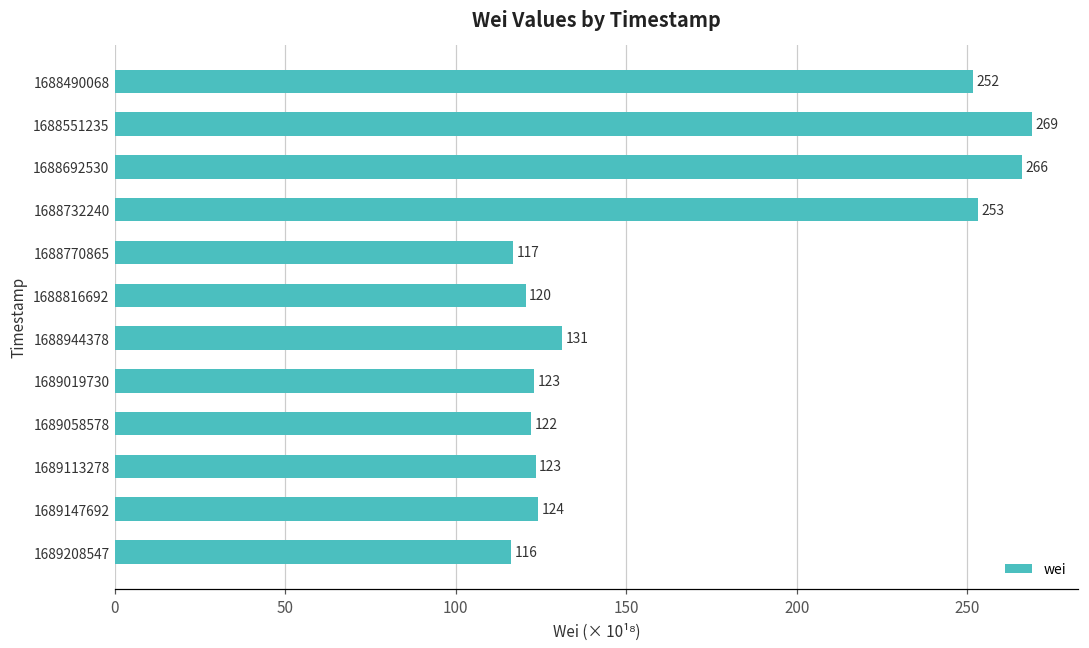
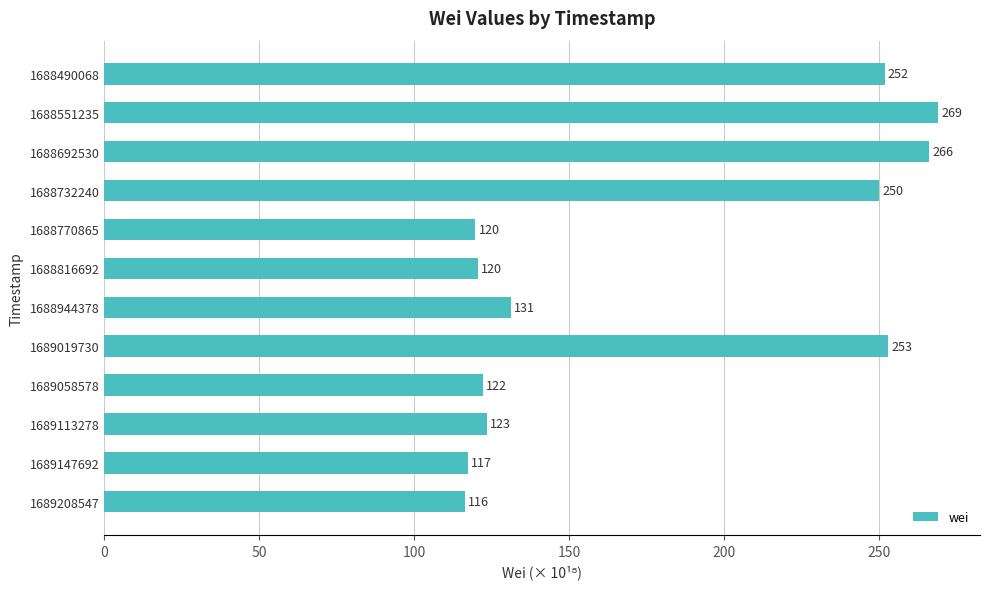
1688732240: 253 -> 250
1688770865: 117 -> 120
1689019730: 123 -> 253
1689147692: 124 -> 117
